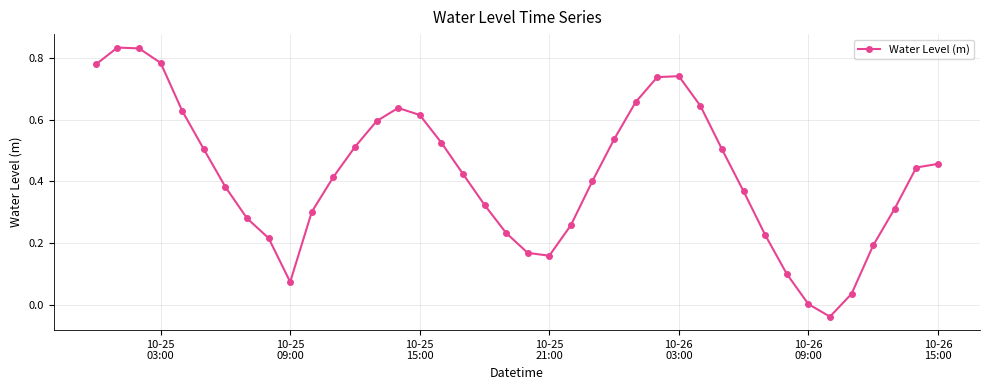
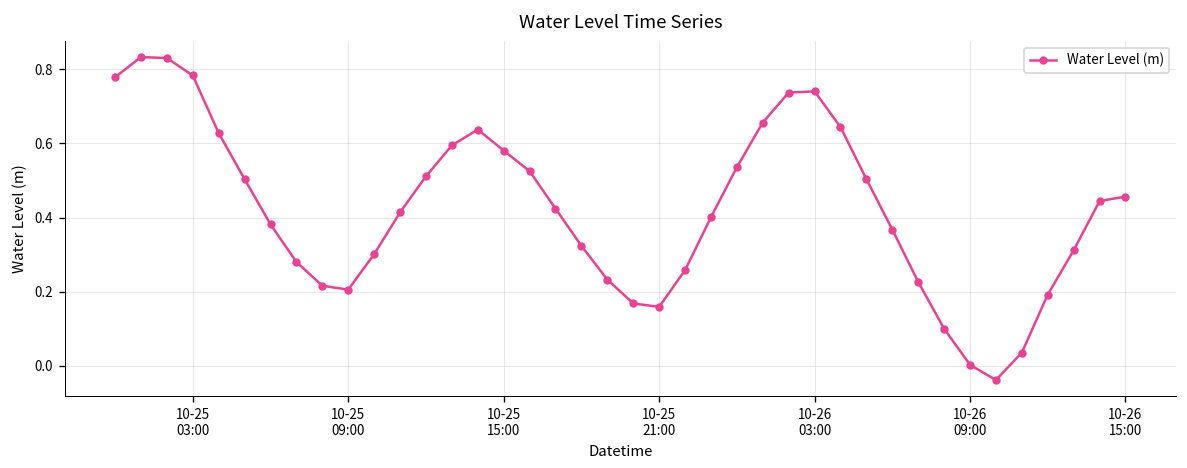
10-25 09:00: 0.07 -> 0.21
10-25 15:00: 0.61 -> 0.58
